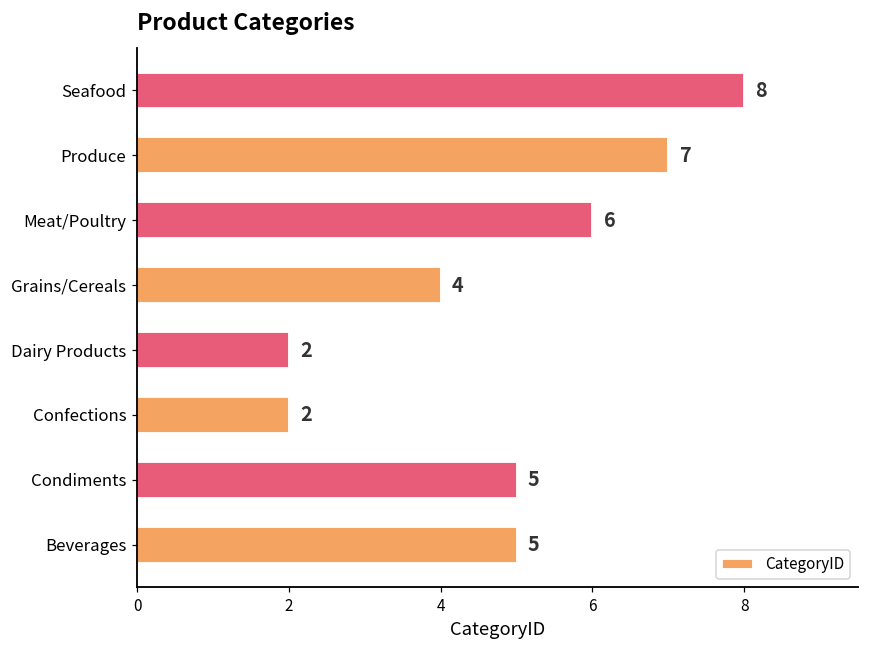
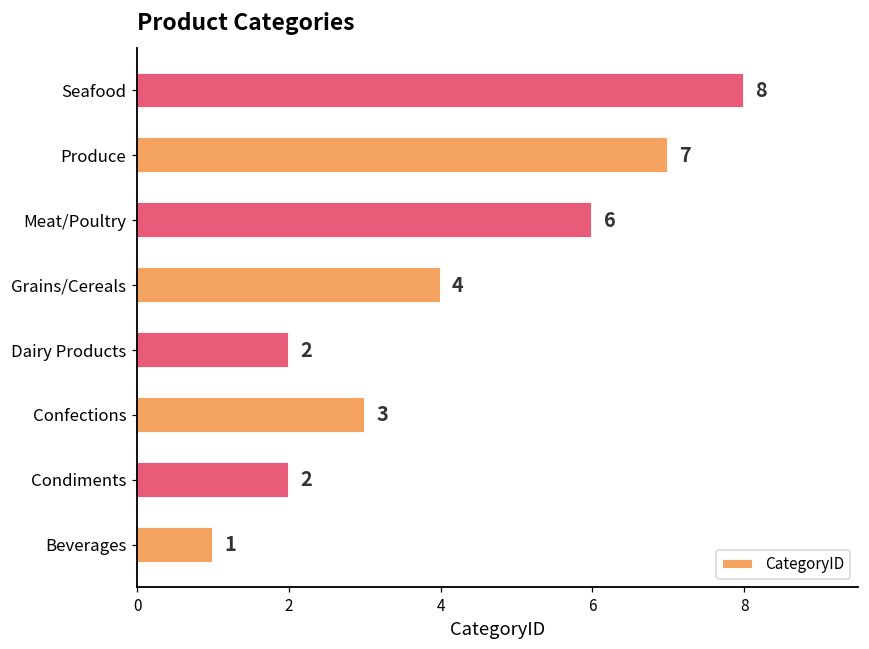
Confections: 2 -> 3
Condiments: 5 -> 2
Beverages: 5 -> 1
